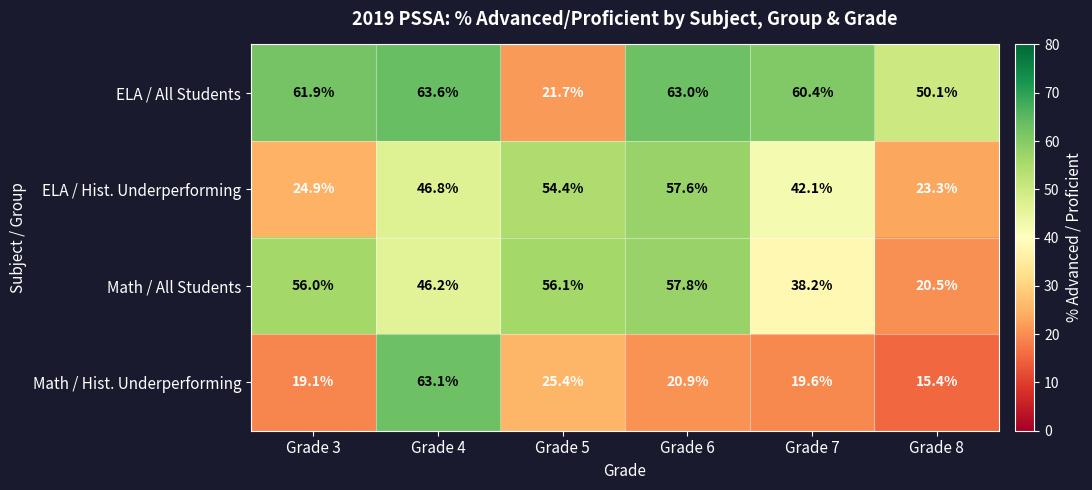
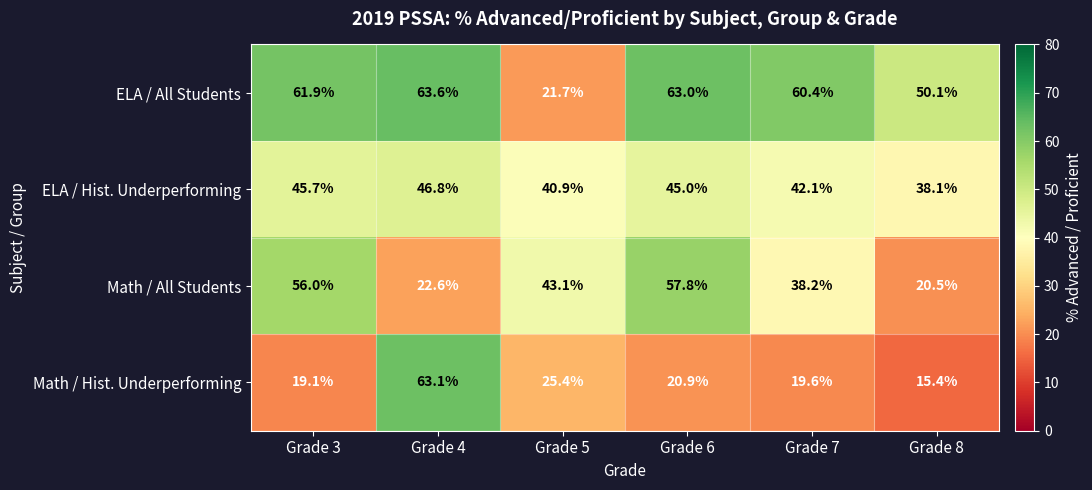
ELA / Hist. Underperforming, Grade 3: 24.9% -> 45.7%
ELA / Hist. Underperforming, Grade 5: 54.4% -> 40.9%
ELA / Hist. Underperforming, Grade 6: 57.6% -> 45.0%
ELA / Hist. Underperforming, Grade 8: 23.3% -> 38.1%
Math / All Students, Grade 4: 46.2% -> 22.6%
Math / All Students, Grade 5: 56.1% -> 43.1%
